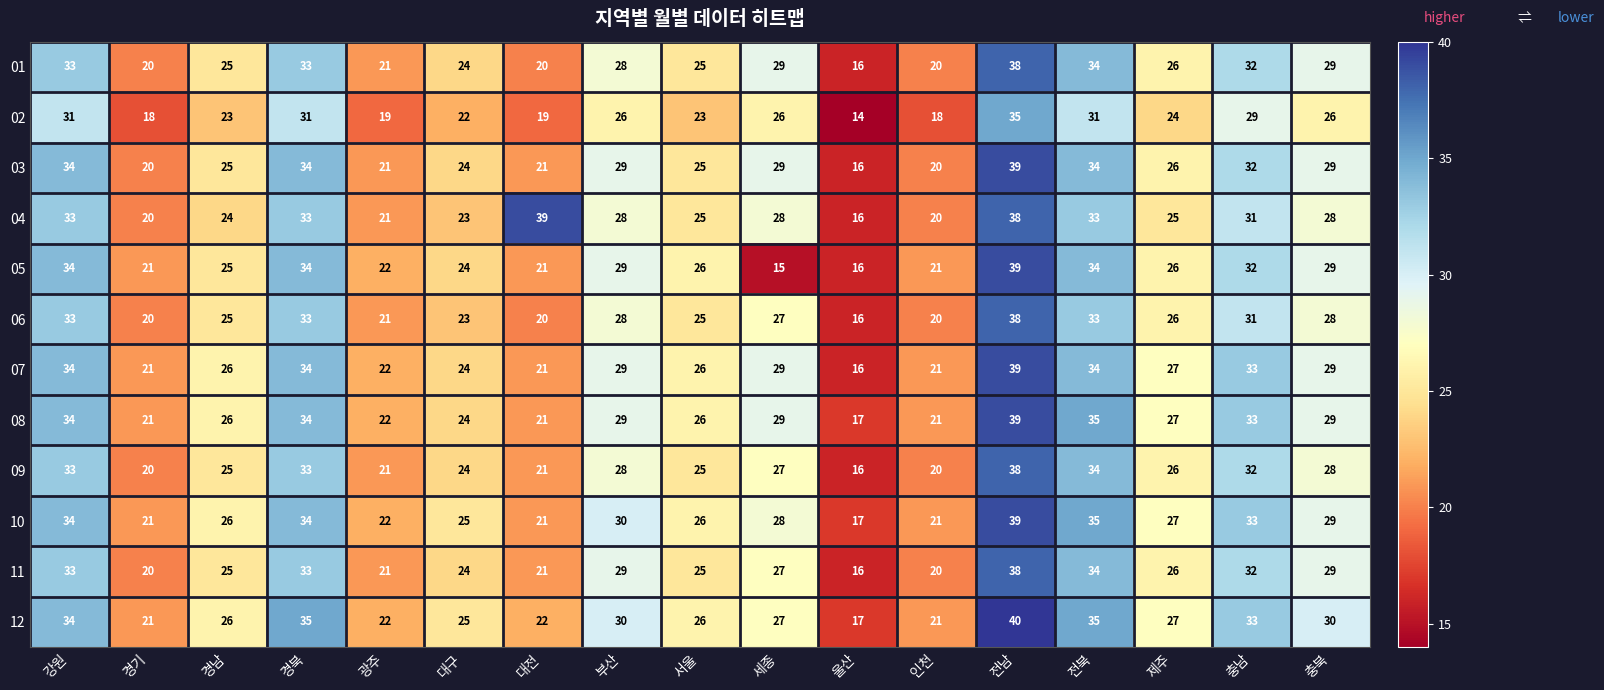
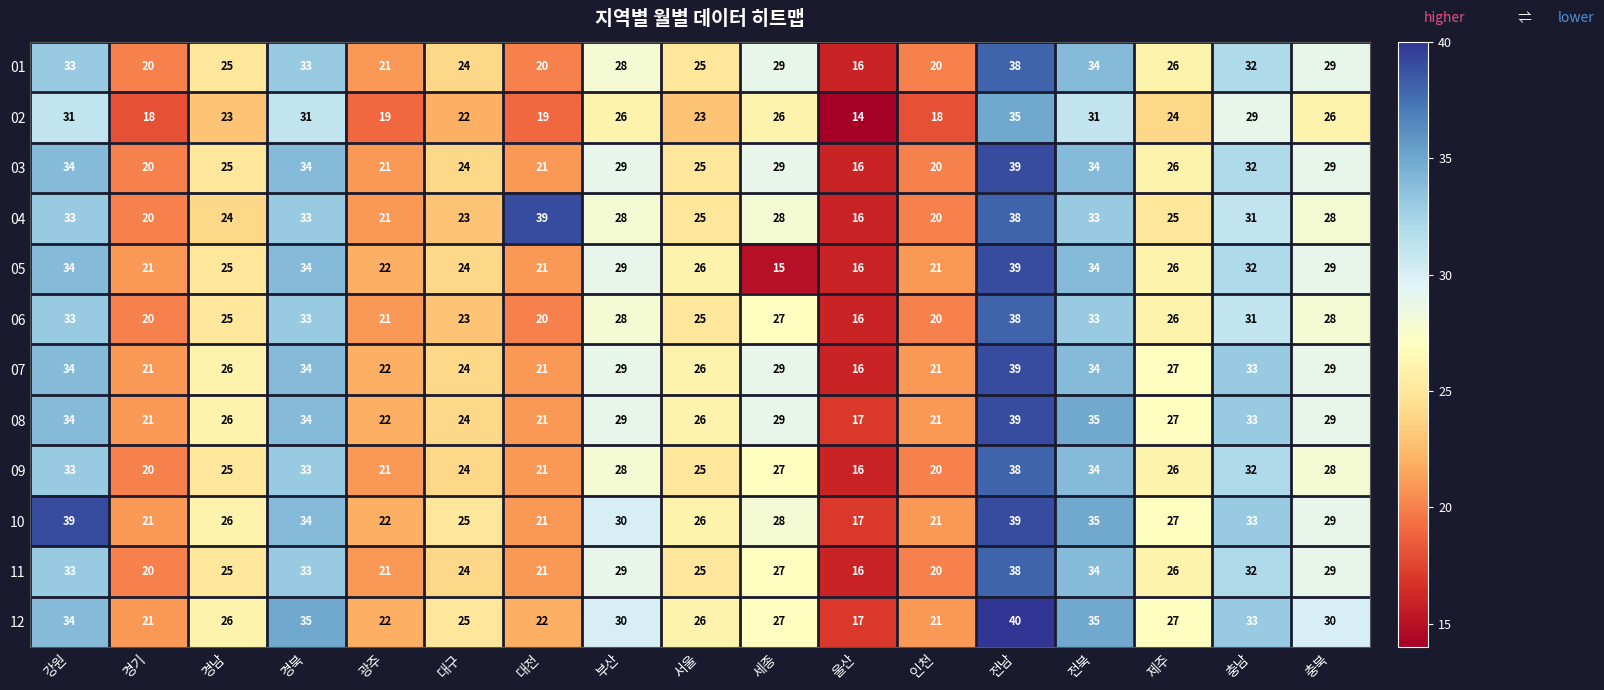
10, 강원: 34 -> 39
